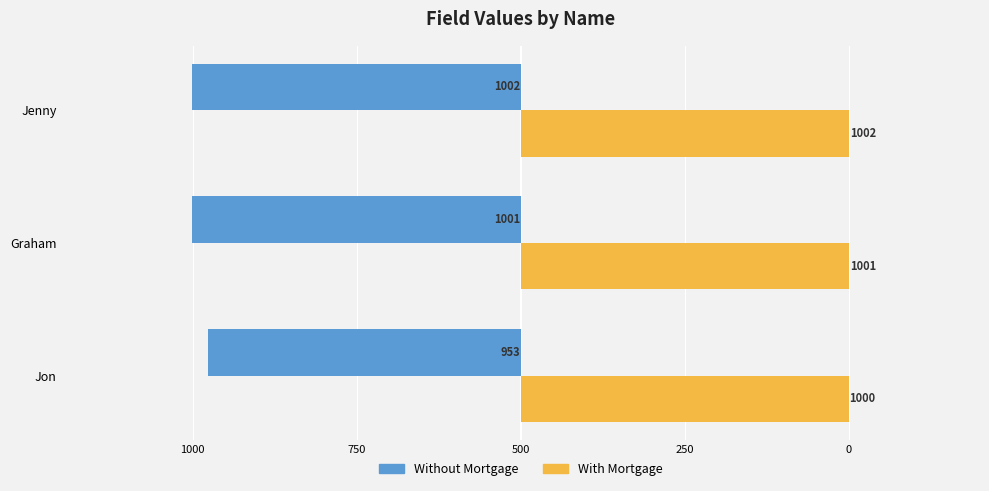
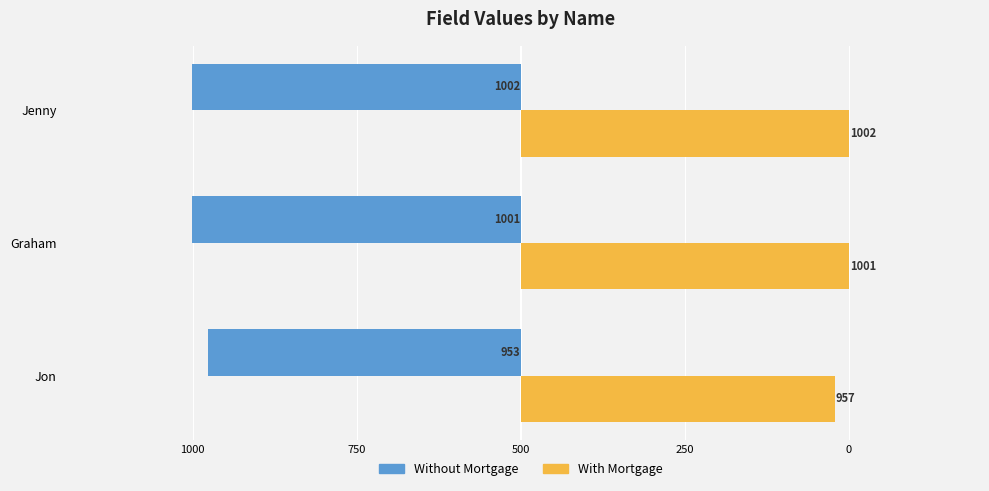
With Mortgage, Jon: 1000 -> 957
